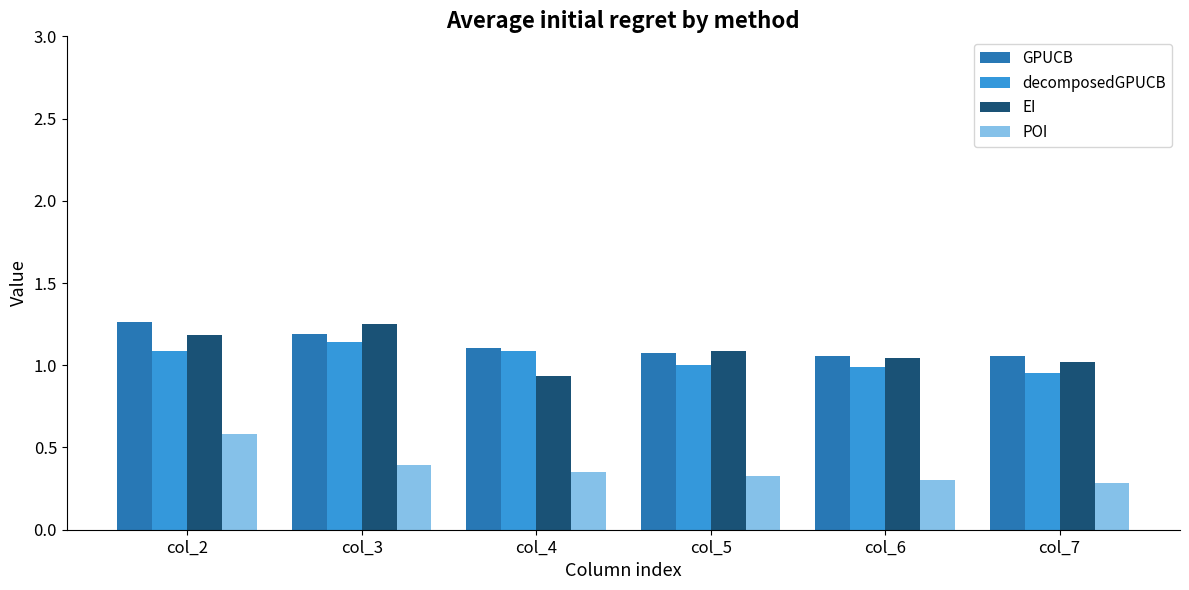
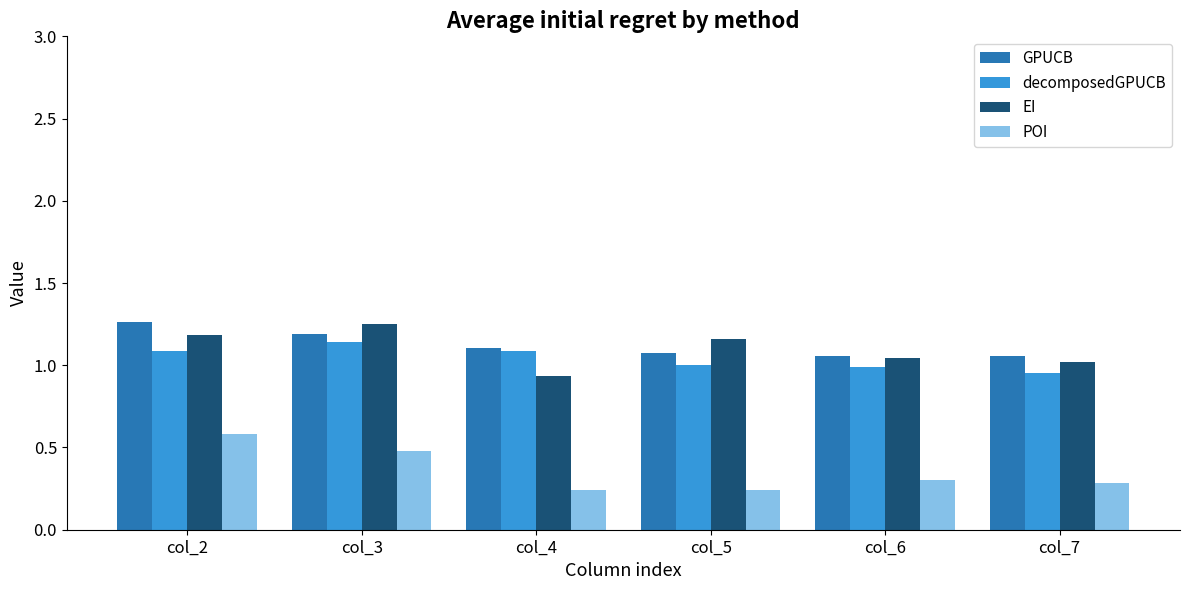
POI, col_3: 0.40 -> 0.48
POI, col_4: 0.35 -> 0.24
EI, col_5: 1.09 -> 1.16
POI, col_5: 0.32 -> 0.24
